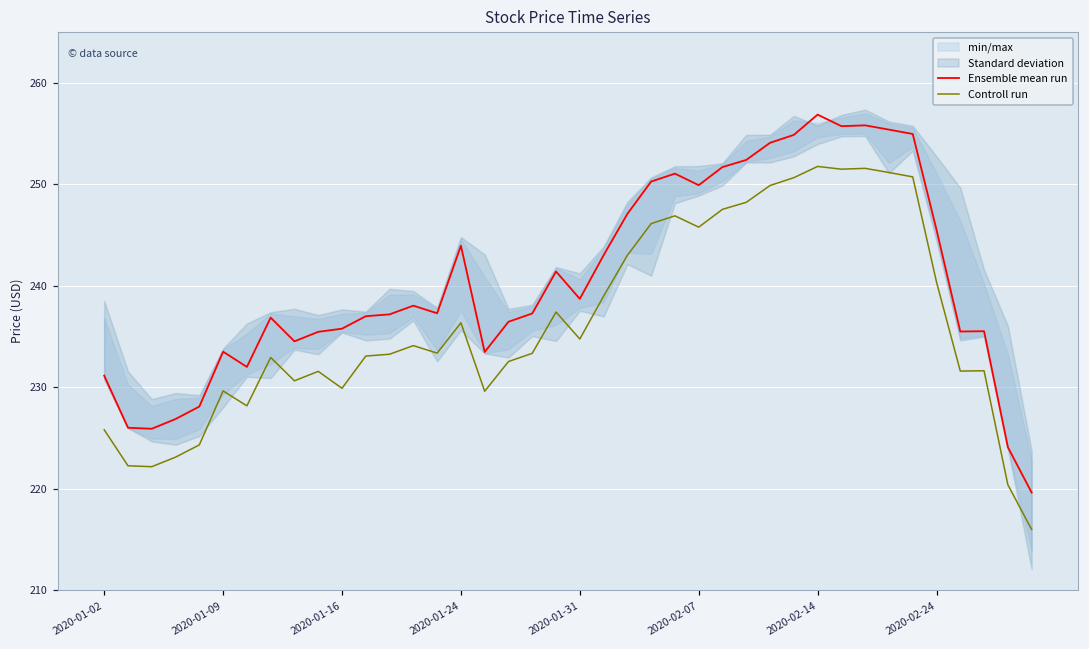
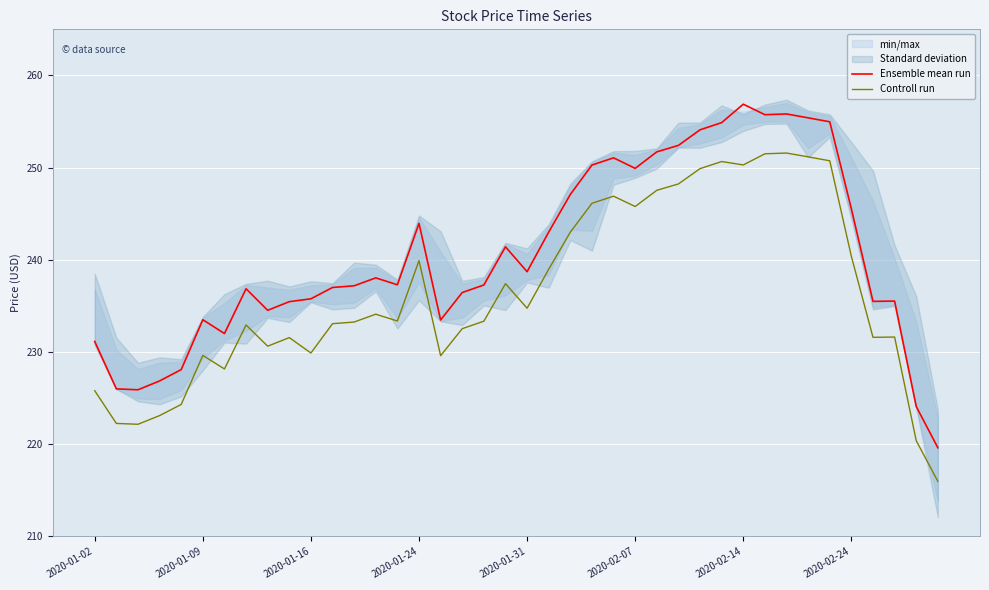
Controll run, 2020-01-24: 236 -> 240
Controll run, 2020-02-14: 252 -> 250
